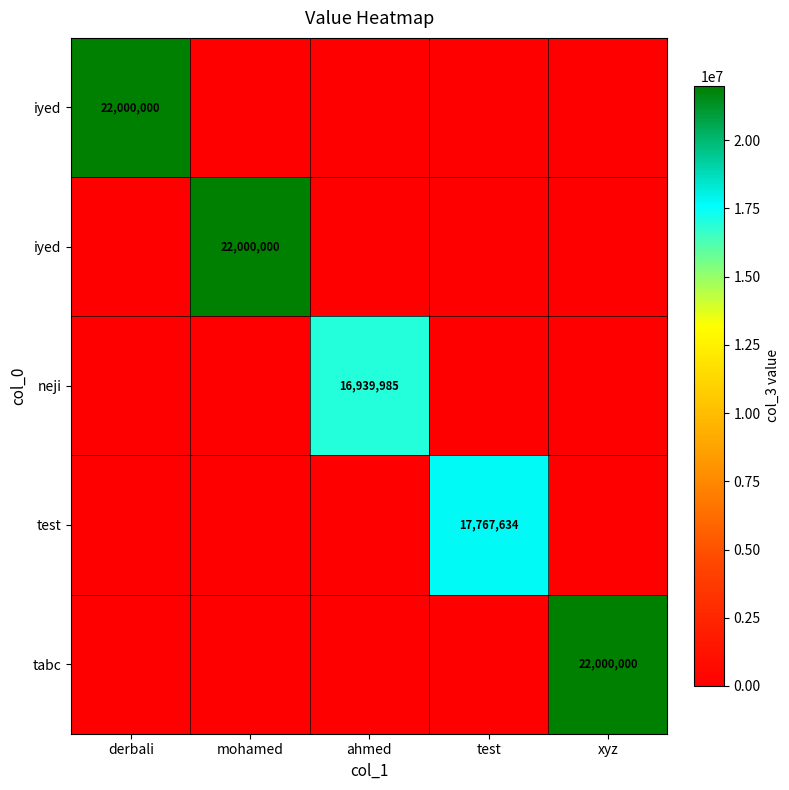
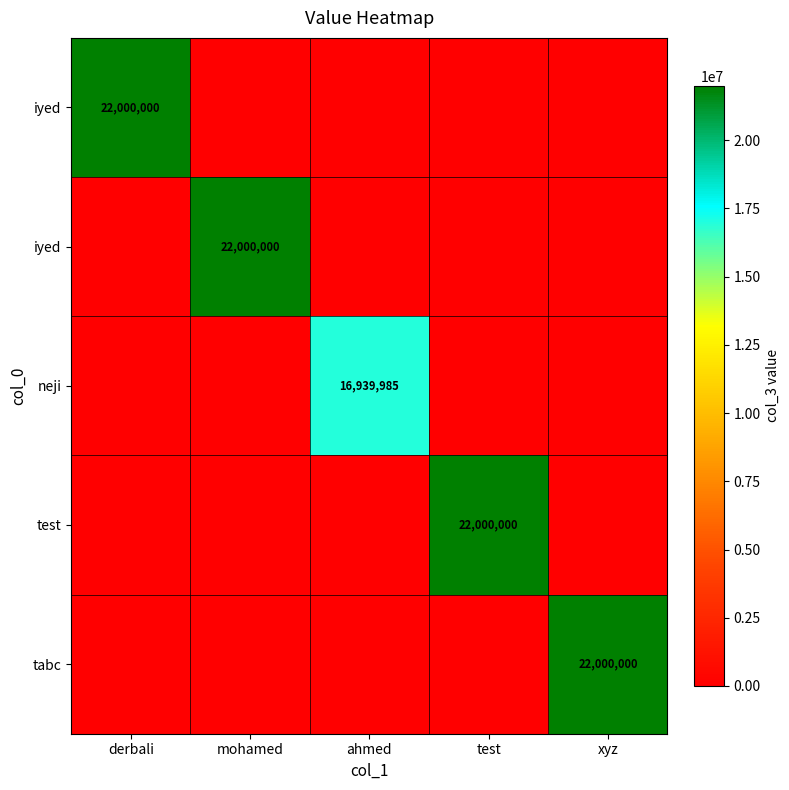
test, test: 17,767,634 -> 22,000,000
